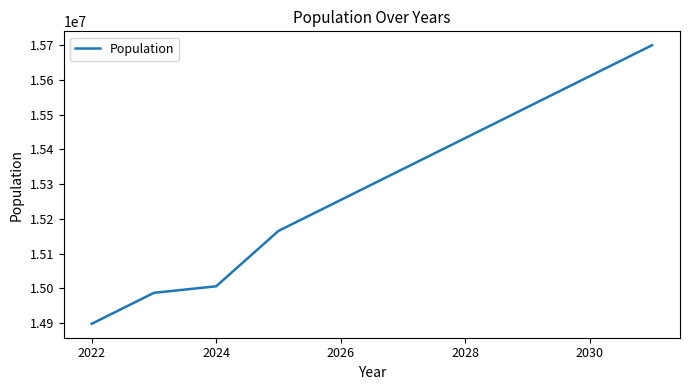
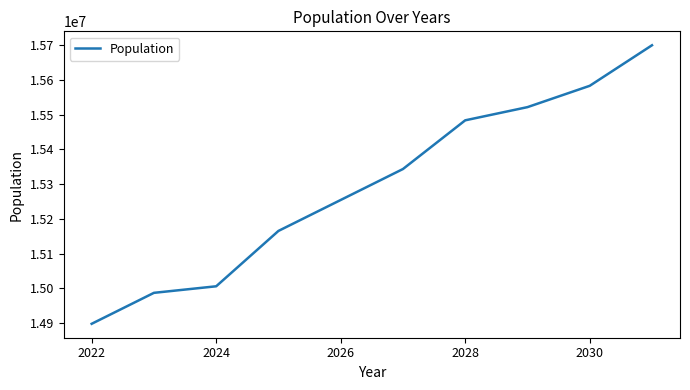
2028: 15430000 -> 15480000
2030: 15610000 -> 15580000
